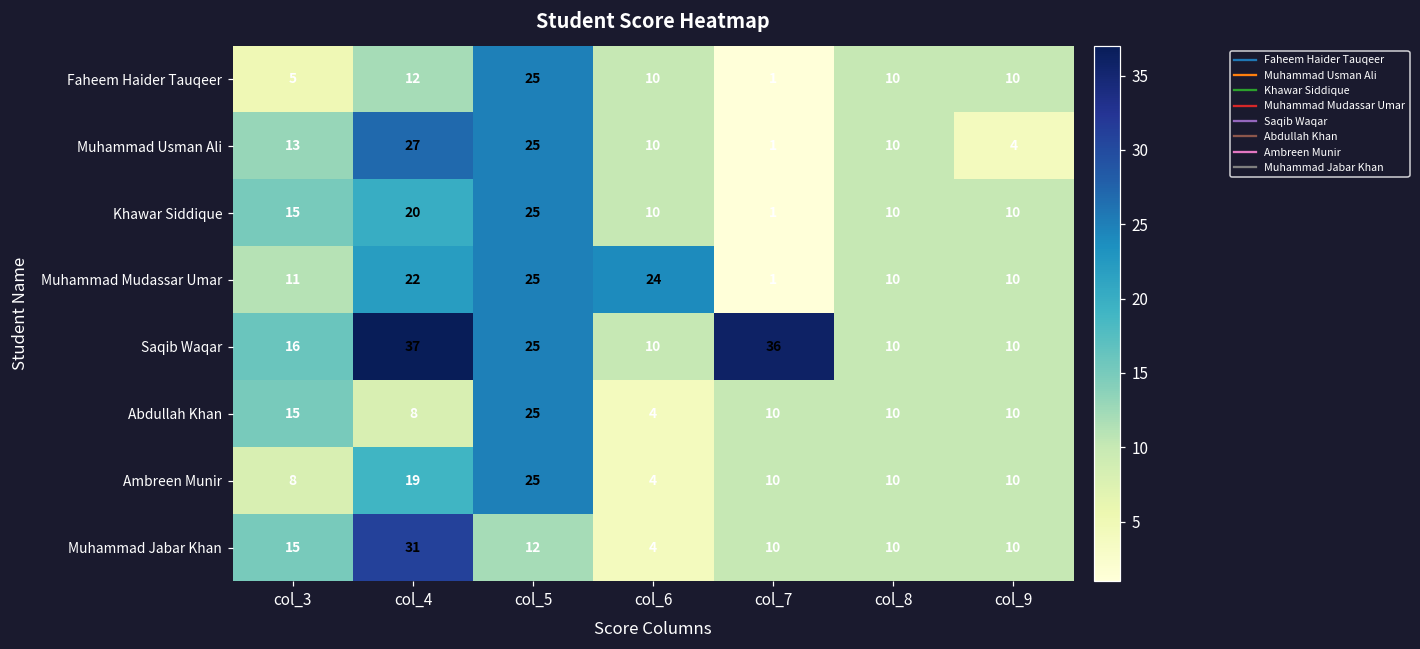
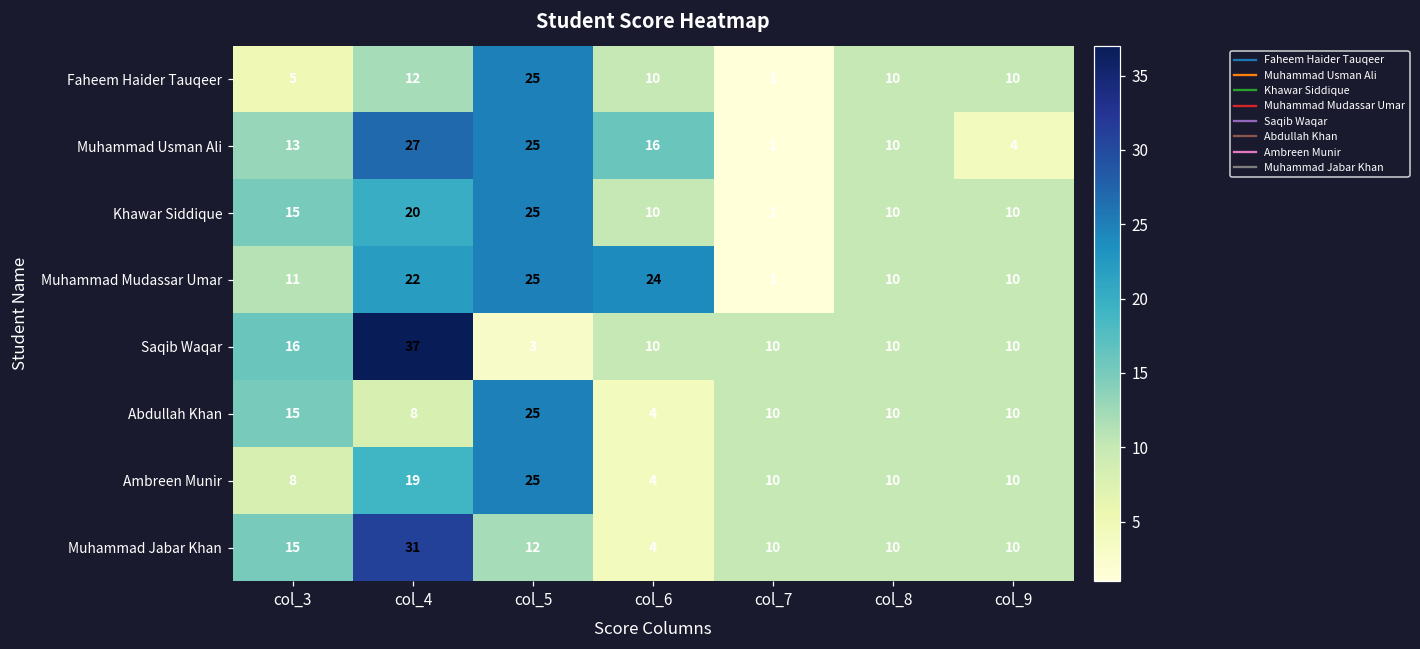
Muhammad Usman Ali, col_6: 10 -> 16
Saqib Waqar, col_5: 25 -> 3
Saqib Waqar, col_7: 36 -> 10
